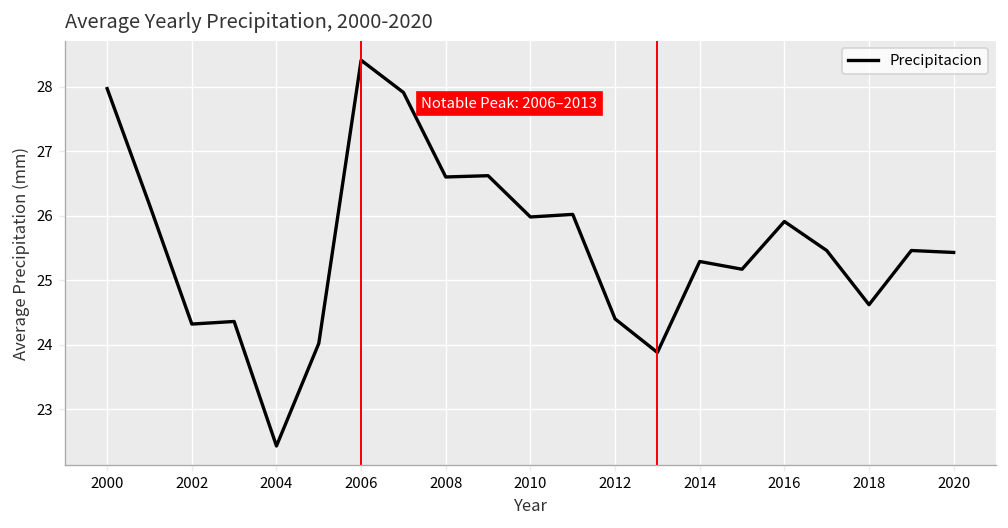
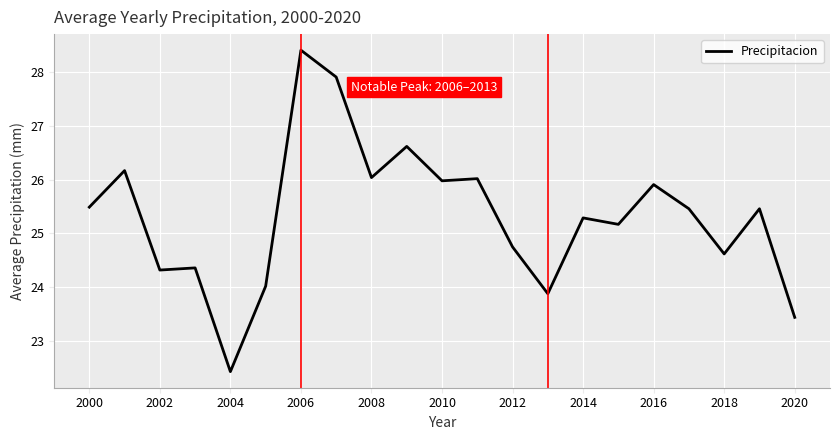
2000: 28.0 -> 25.5
2008: 26.6 -> 26.0
2012: 24.4 -> 24.8
2020: 25.4 -> 23.4
